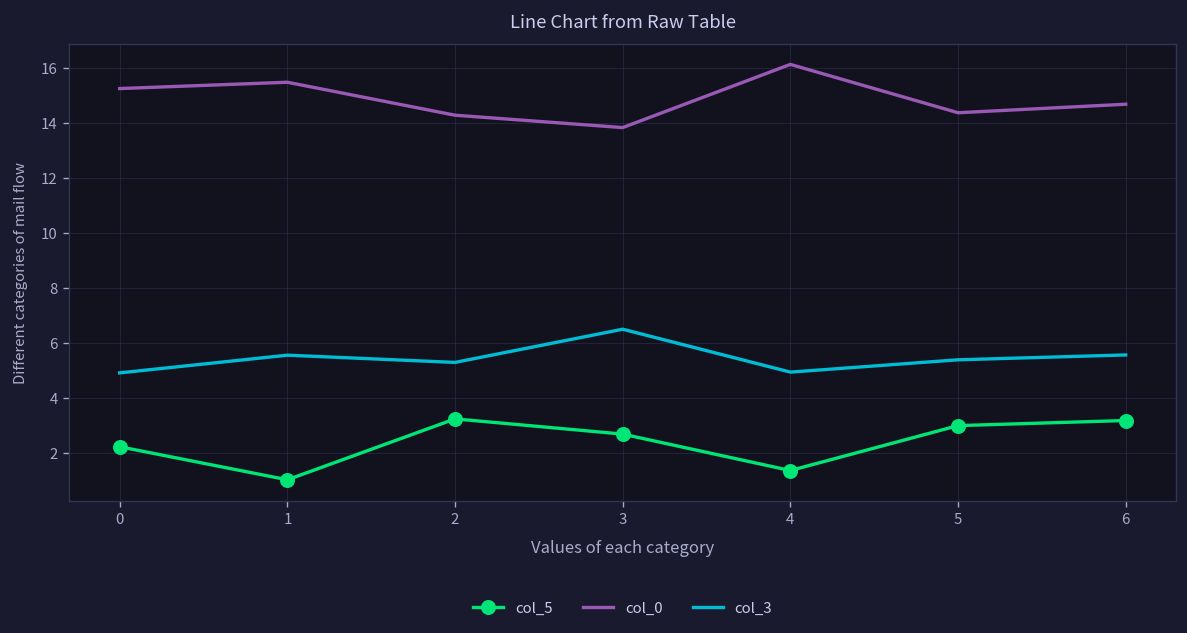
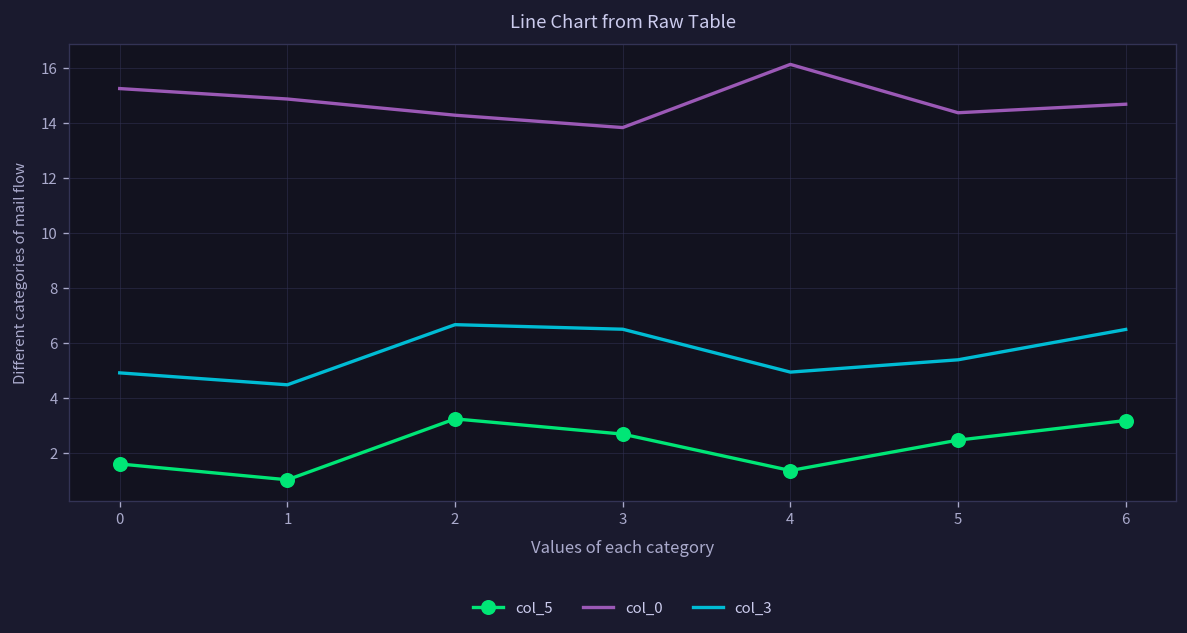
col_5, 0: 2.2 -> 1.6
col_0, 1: 15.5 -> 14.9
col_3, 1: 5.6 -> 4.5
col_3, 2: 5.3 -> 6.7
col_5, 5: 3.0 -> 2.5
col_3, 6: 5.6 -> 6.5
